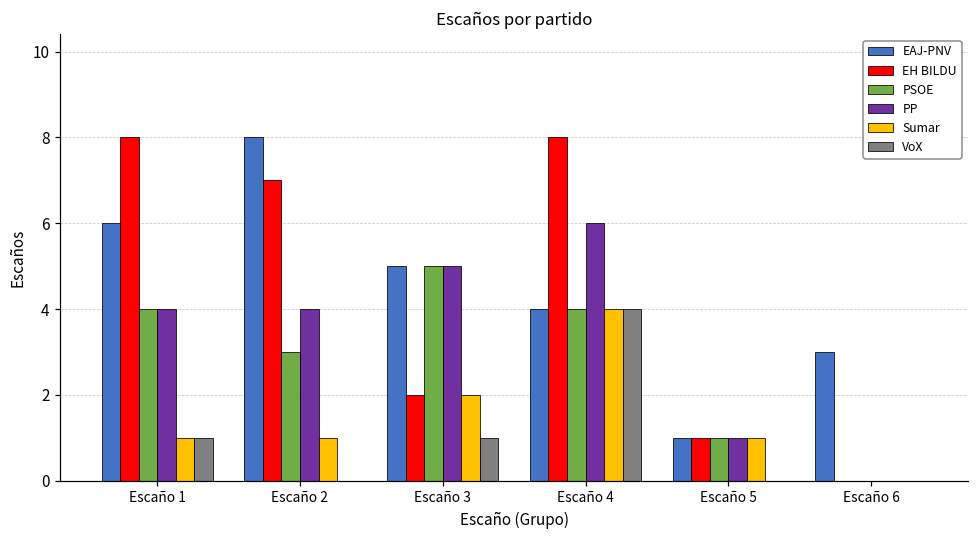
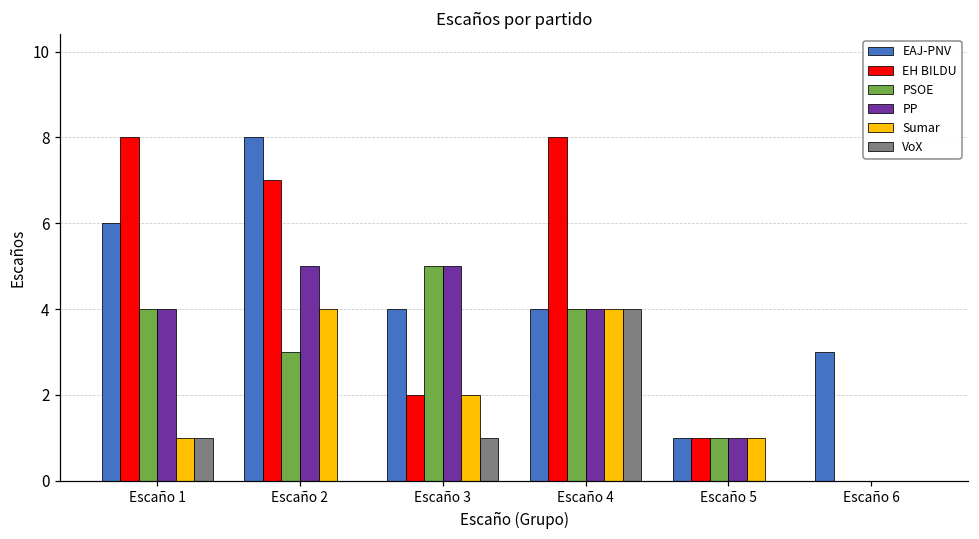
PP, Escaño 2: 4 -> 5
Sumar, Escaño 2: 1 -> 4
EAJ-PNV, Escaño 3: 5 -> 4
PP, Escaño 4: 6 -> 4
